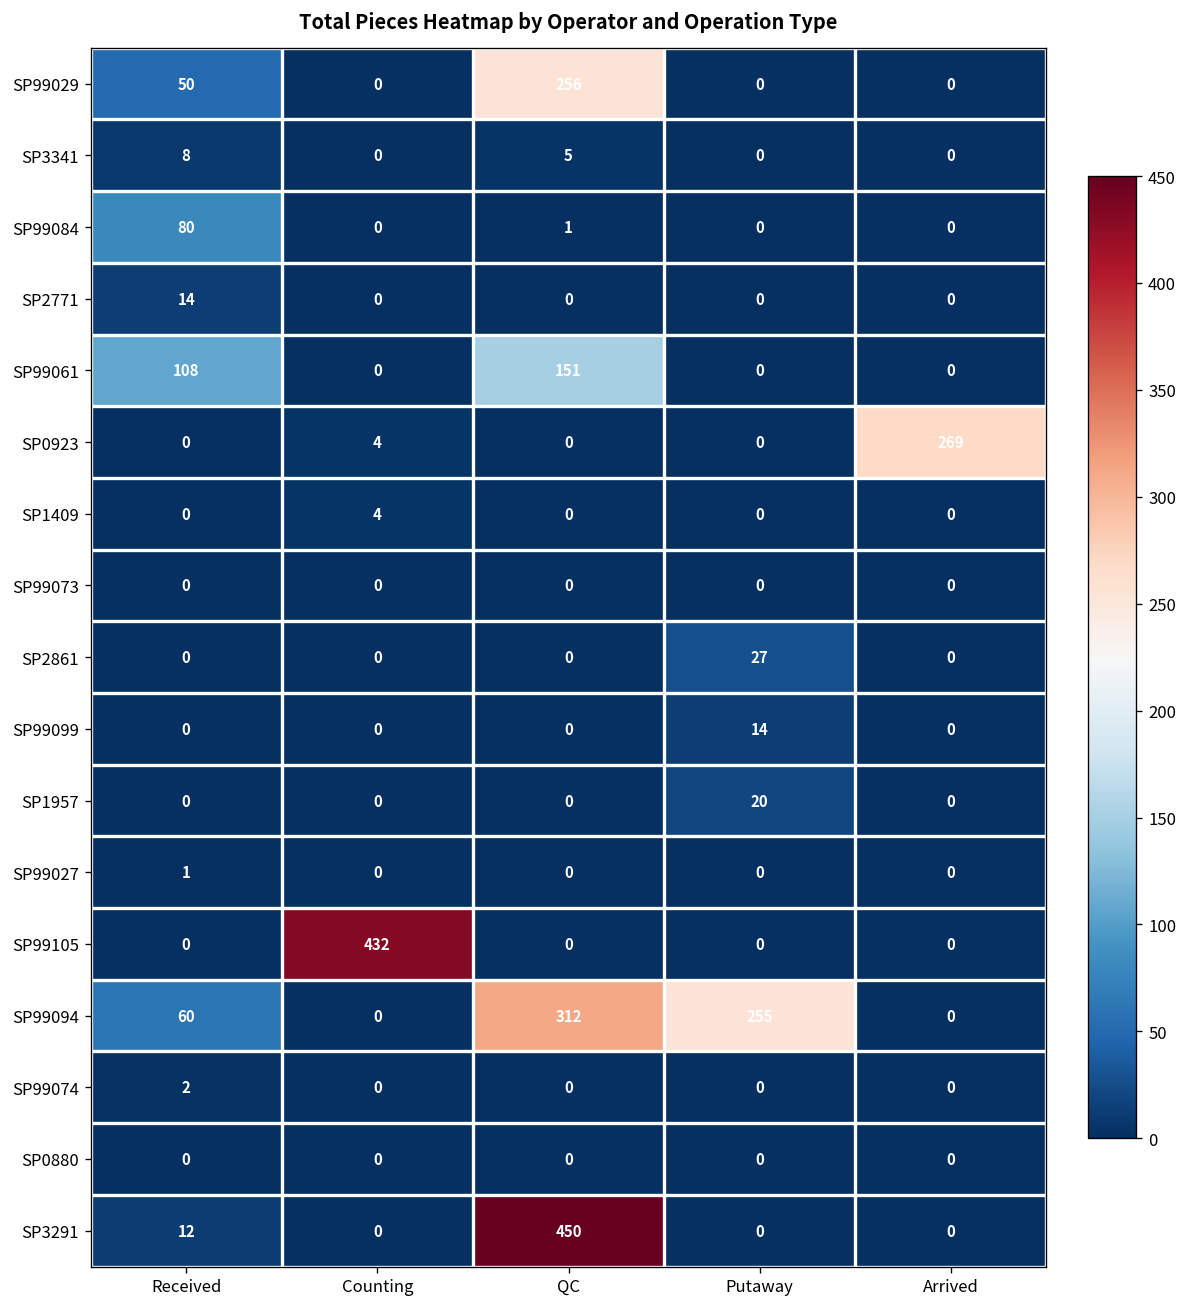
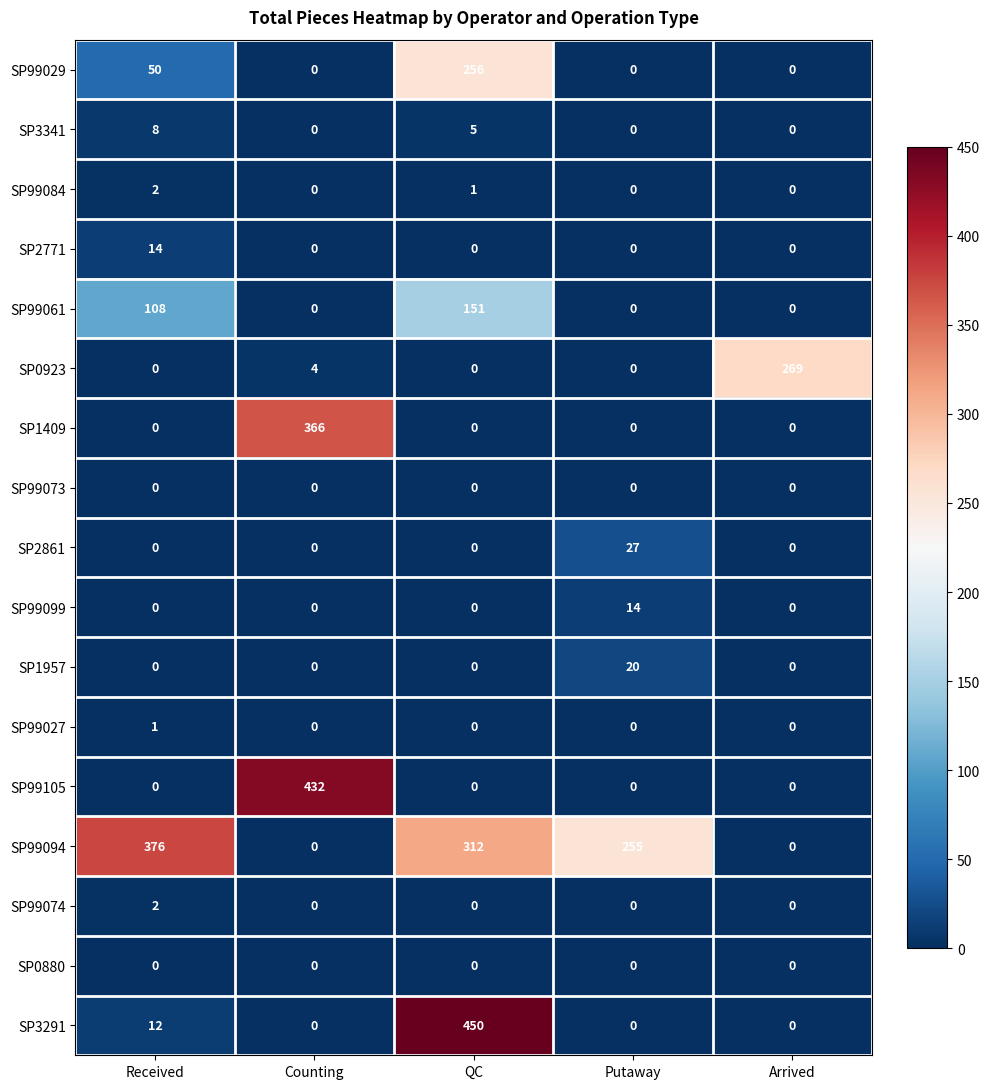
SP99084, Received: 80 -> 2
SP1409, Counting: 4 -> 366
SP99094, Received: 60 -> 376
